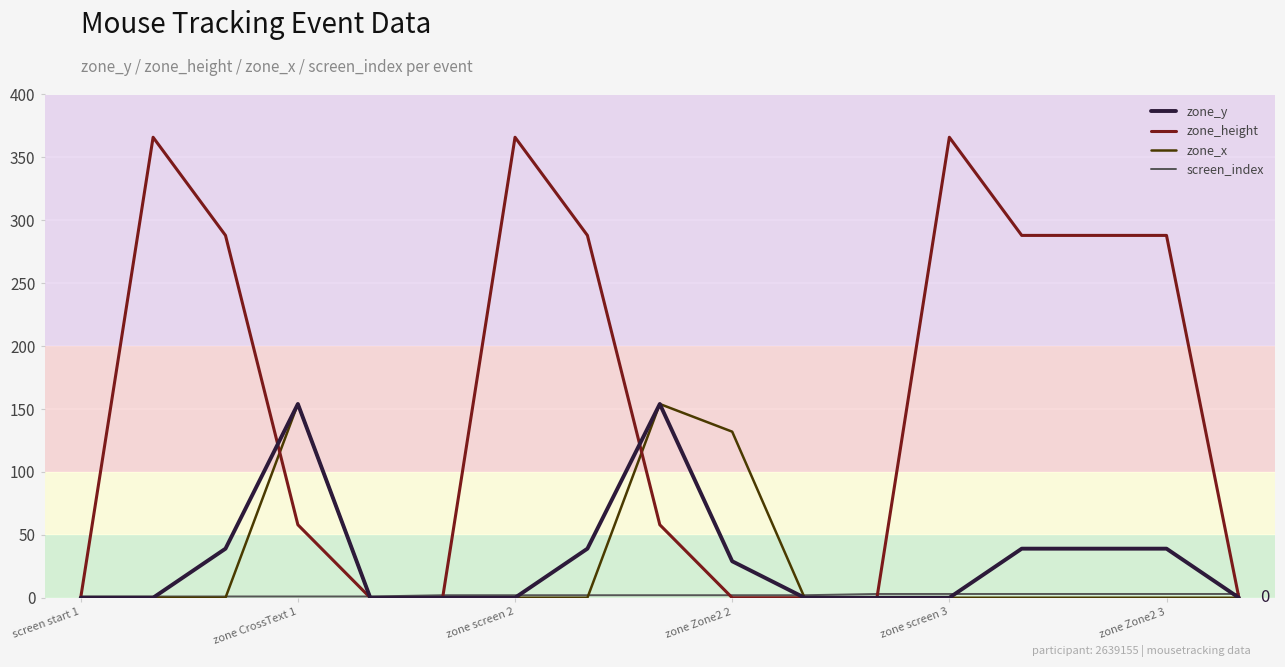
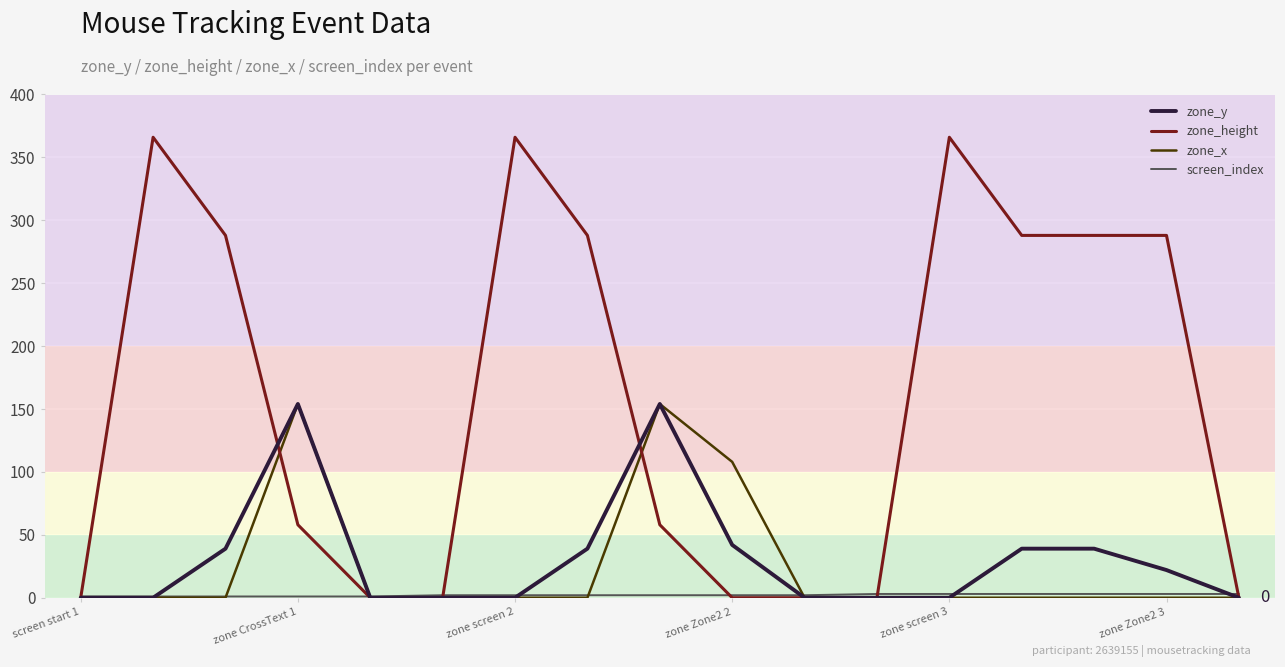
zone_y, zone Zone2 2: 29 -> 42
zone_x, zone Zone2 2: 132 -> 108
zone_y, zone Zone2 3: 39 -> 22
